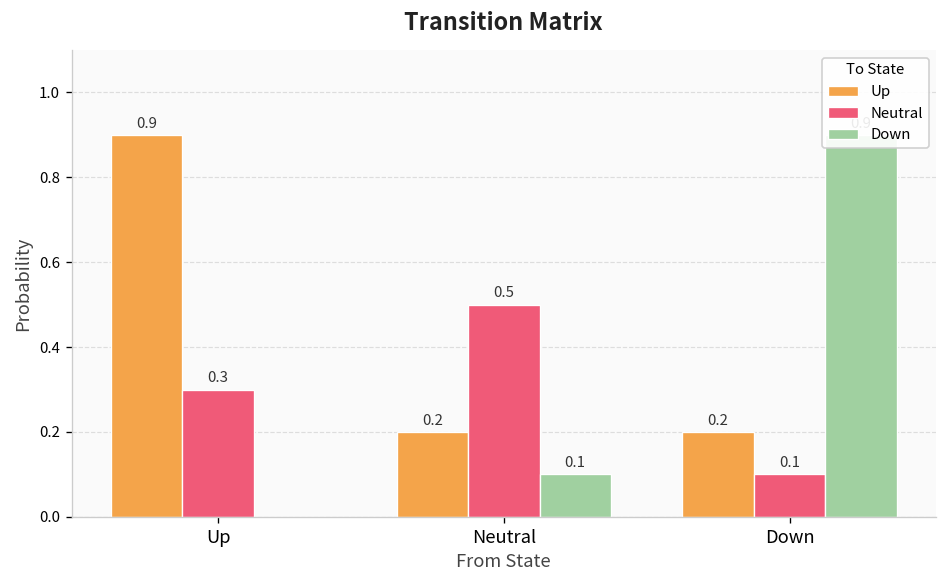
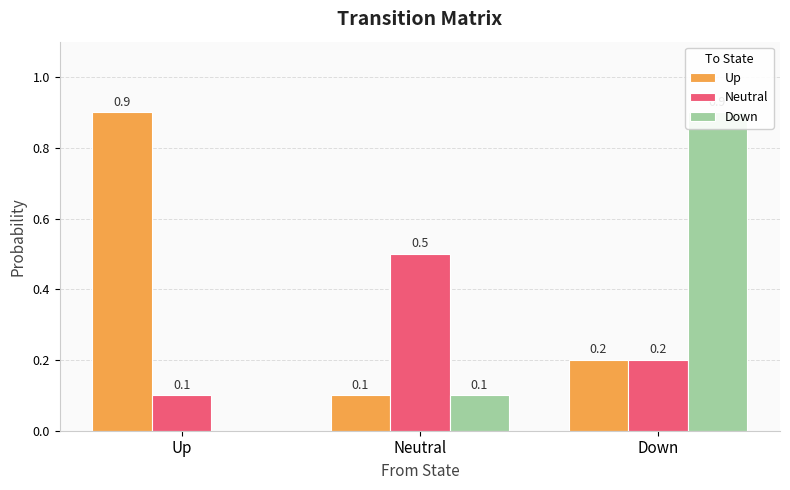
Neutral, Up: 0.3 -> 0.1
Up, Neutral: 0.2 -> 0.1
Neutral, Down: 0.1 -> 0.2
